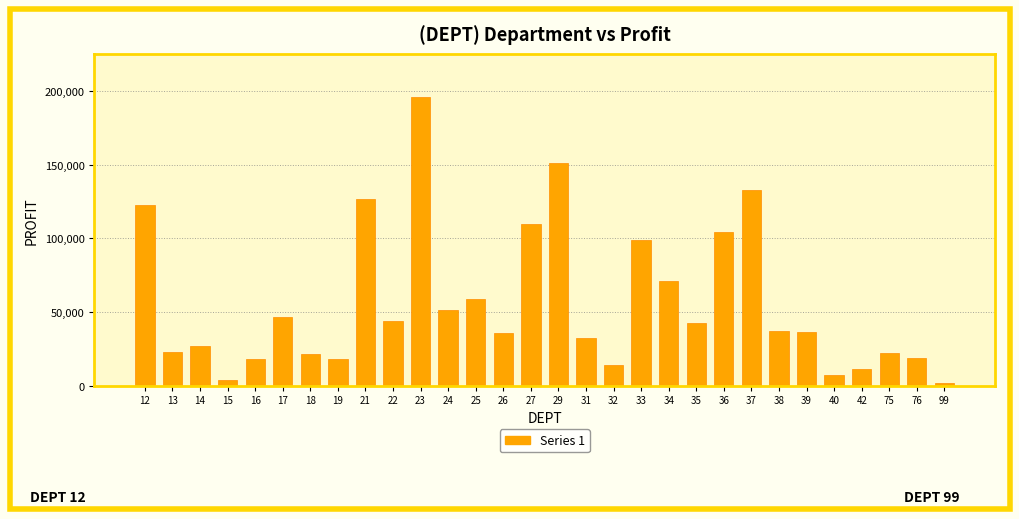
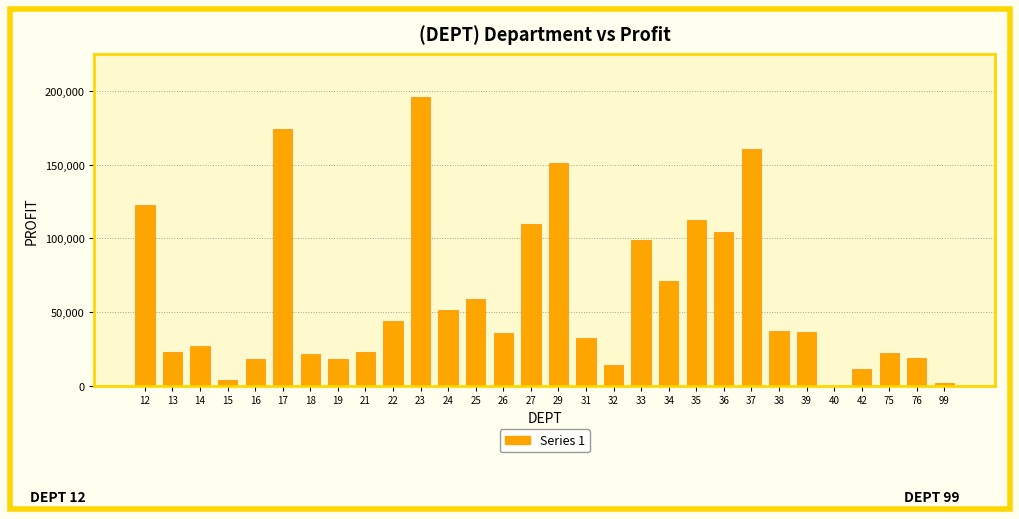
17: 47,000 -> 174,000
21: 127,000 -> 22,000
35: 42,000 -> 112,000
37: 133,000 -> 161,000
40: 7,000 -> 0
